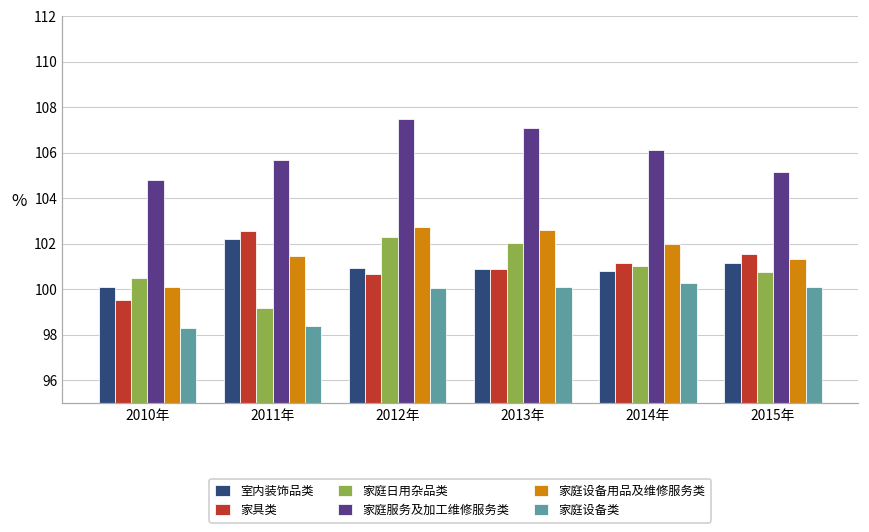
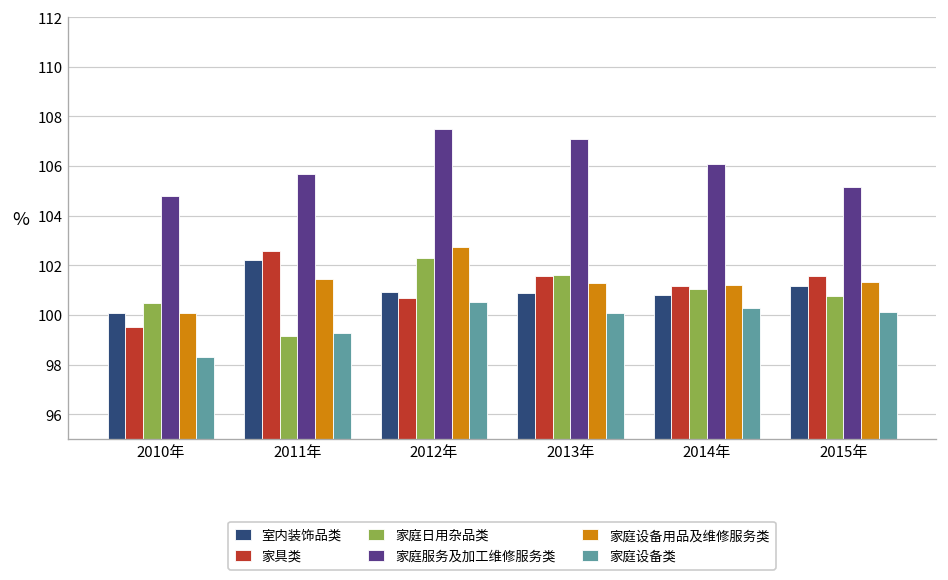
家庭设备类, 2011年: 98.4 -> 99.3
家庭设备类, 2012年: 100.1 -> 100.5
家具类, 2013年: 100.9 -> 101.6
家庭日用杂品类, 2013年: 102.0 -> 101.6
家庭设备用品及维修服务类, 2013年: 102.6 -> 101.3
家庭设备用品及维修服务类, 2014年: 102.0 -> 101.2
